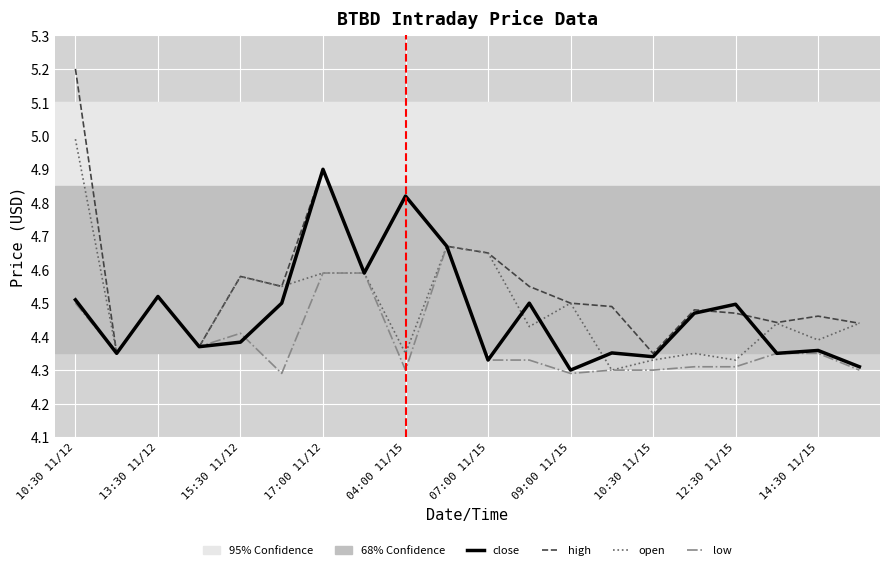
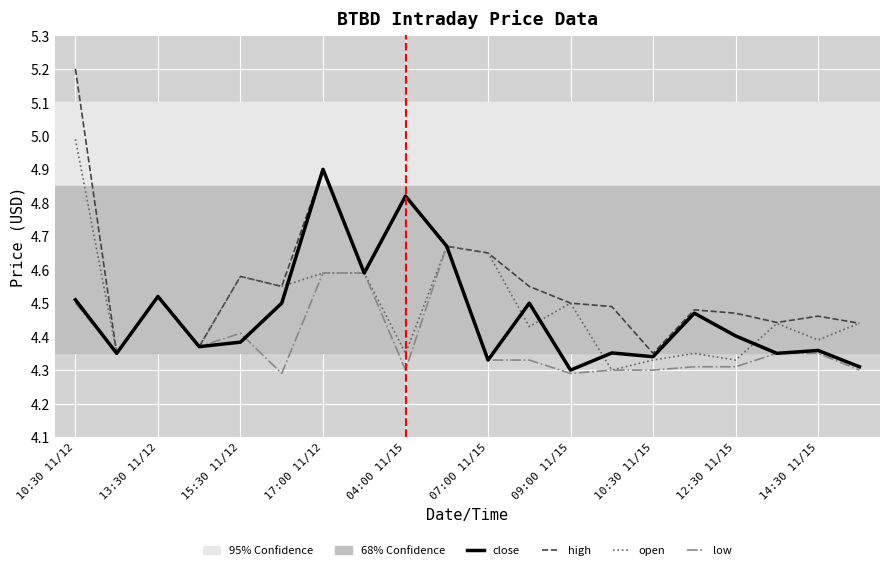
close, 12:30 11/15: 4.50 -> 4.40
